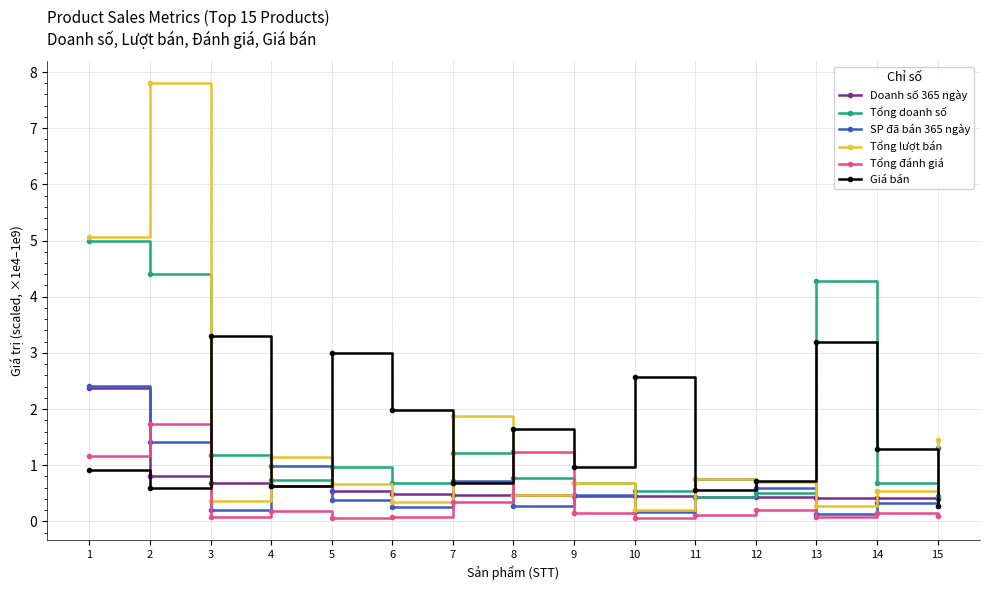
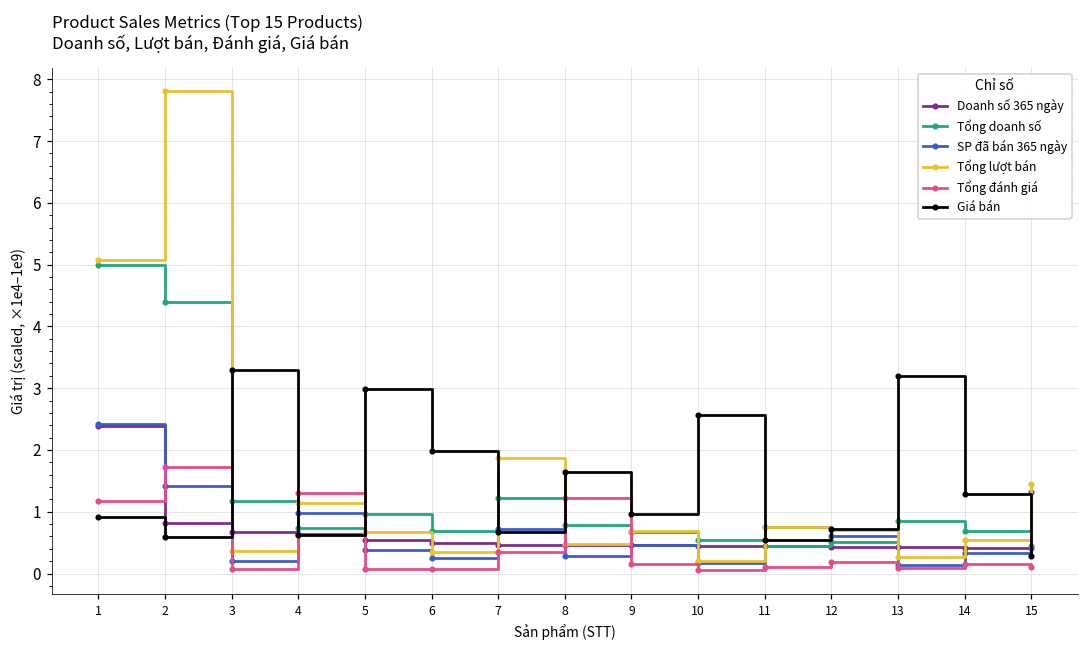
Tổng đánh giá, 4: 0.2 -> 1.3
Tổng doanh số, 13: 4.3 -> 0.9
